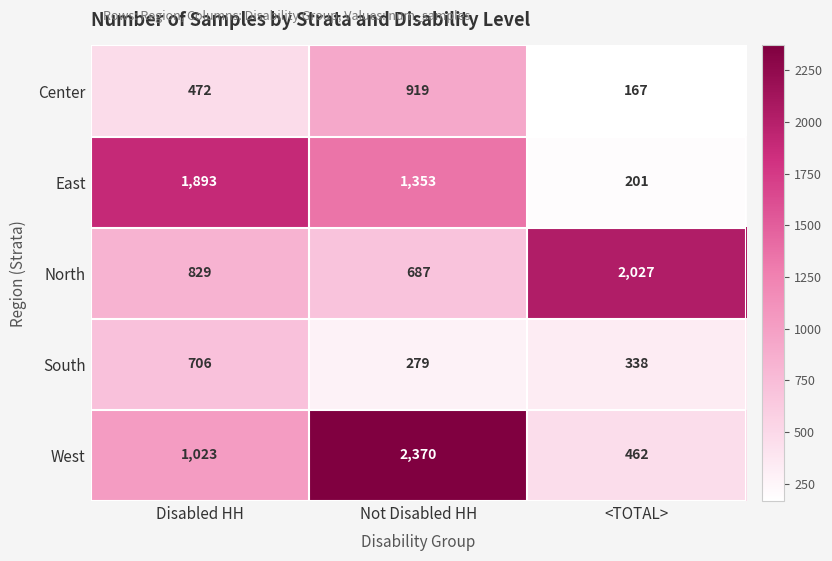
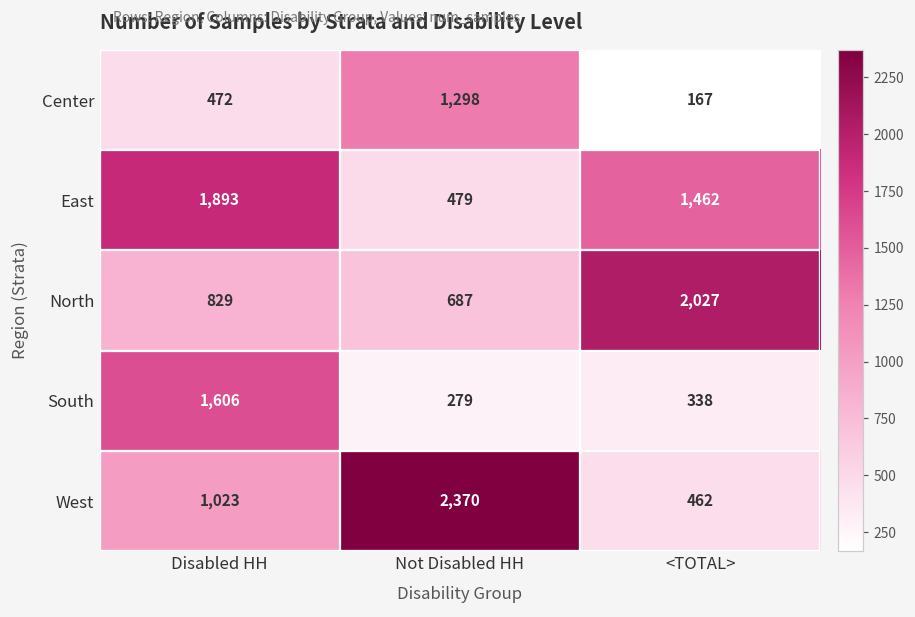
Center, Not Disabled HH: 919 -> 1,298
East, Not Disabled HH: 1,353 -> 479
East, <TOTAL>: 201 -> 1,462
South, Disabled HH: 706 -> 1,606
